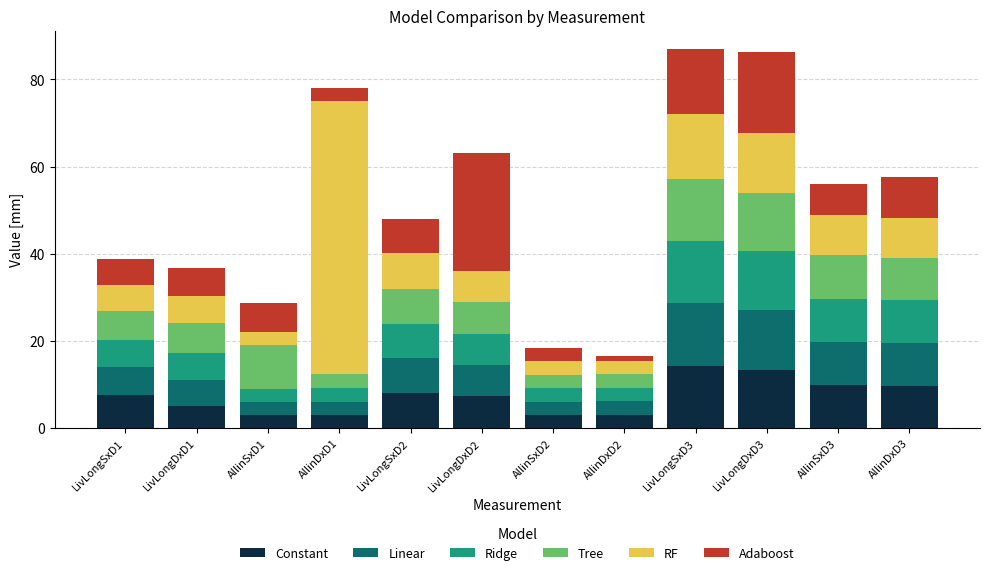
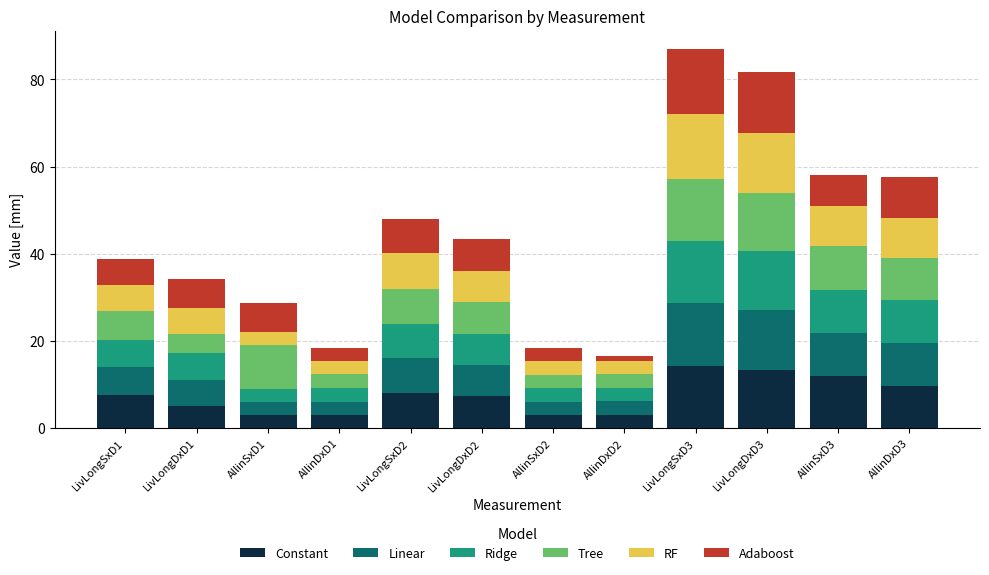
Tree, LivLongDxD1: 7 -> 4
RF, AllinDxD1: 63 -> 3
Adaboost, LivLongDxD2: 27 -> 7
Adaboost, LivLongDxD3: 18 -> 14
Constant, AllinSxD3: 10 -> 12
